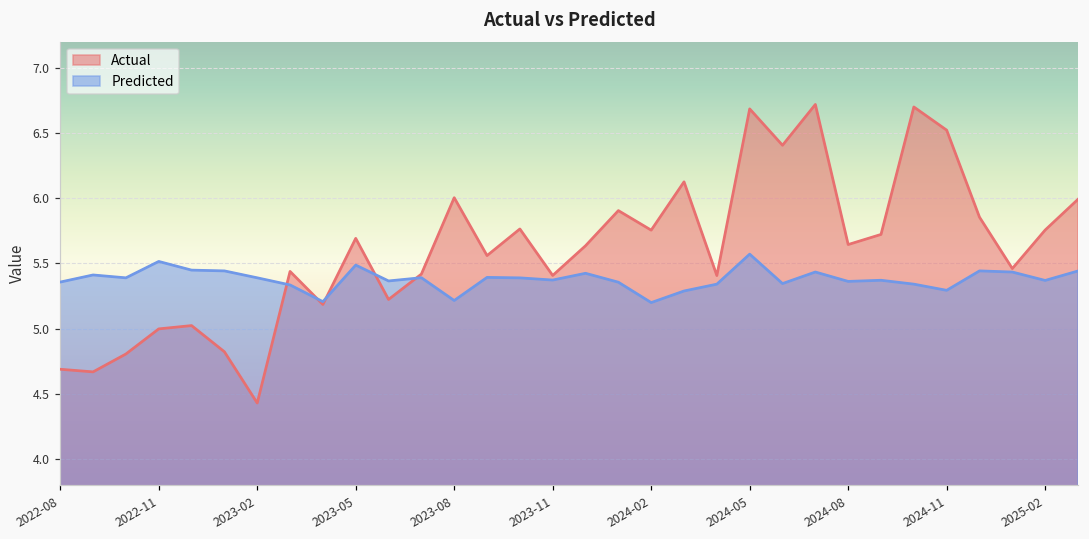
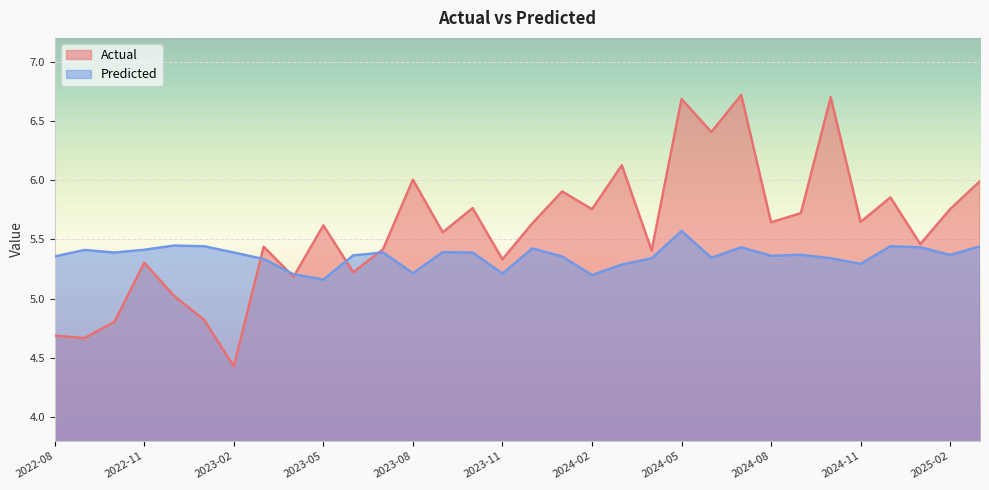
Actual, 2022-11: 5.00 -> 5.30
Predicted, 2022-11: 5.52 -> 5.41
Actual, 2023-05: 5.69 -> 5.62
Predicted, 2023-05: 5.49 -> 5.16
Actual, 2023-11: 5.41 -> 5.33
Predicted, 2023-11: 5.37 -> 5.21
Actual, 2024-11: 6.52 -> 5.65
